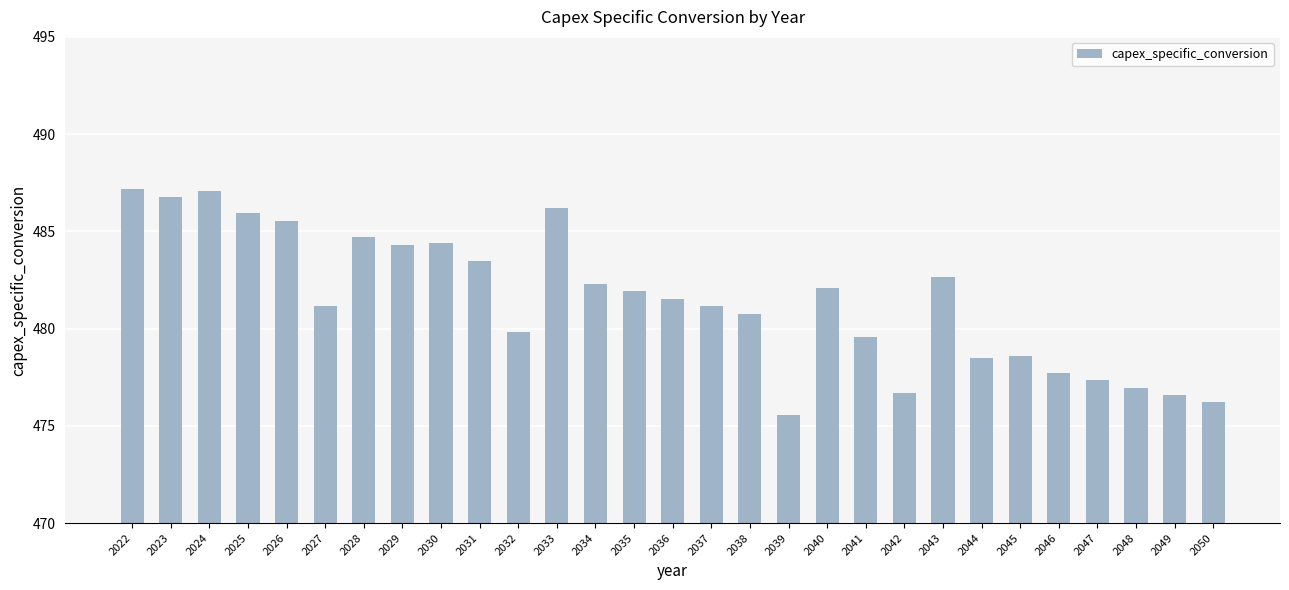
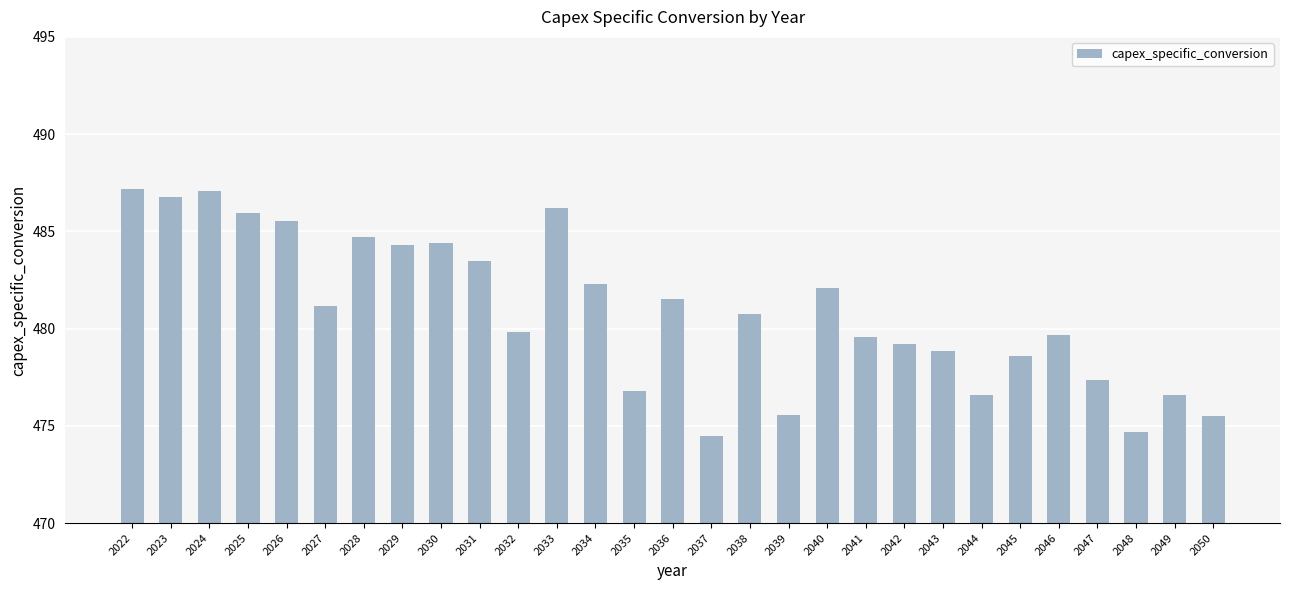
2035: 481.9 -> 476.8
2037: 481.1 -> 474.5
2042: 476.7 -> 479.2
2043: 482.7 -> 478.8
2044: 478.5 -> 476.6
2046: 477.7 -> 479.6
2048: 477.0 -> 474.7
2050: 476.2 -> 475.5
